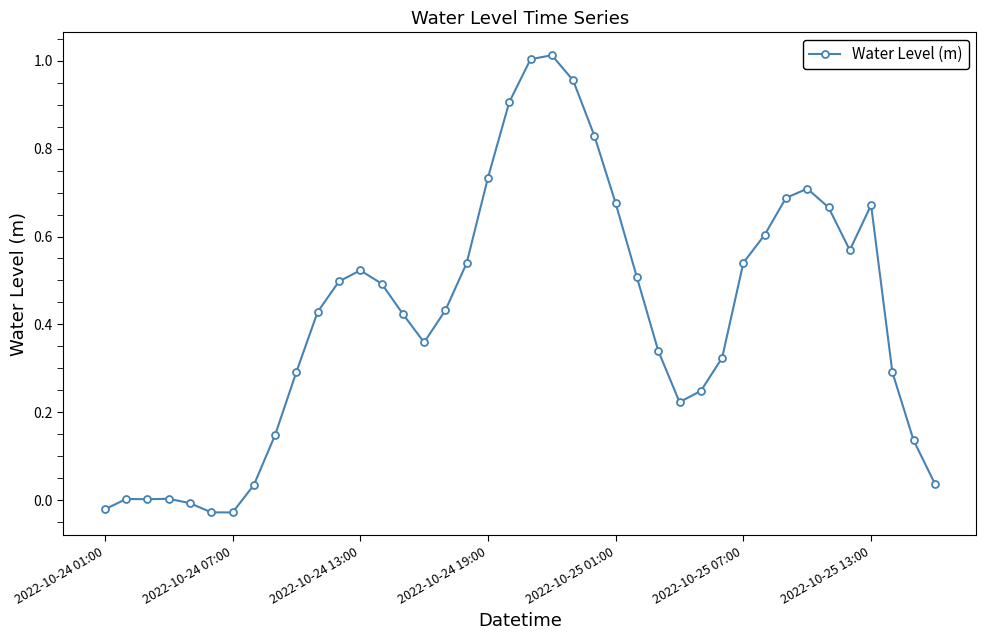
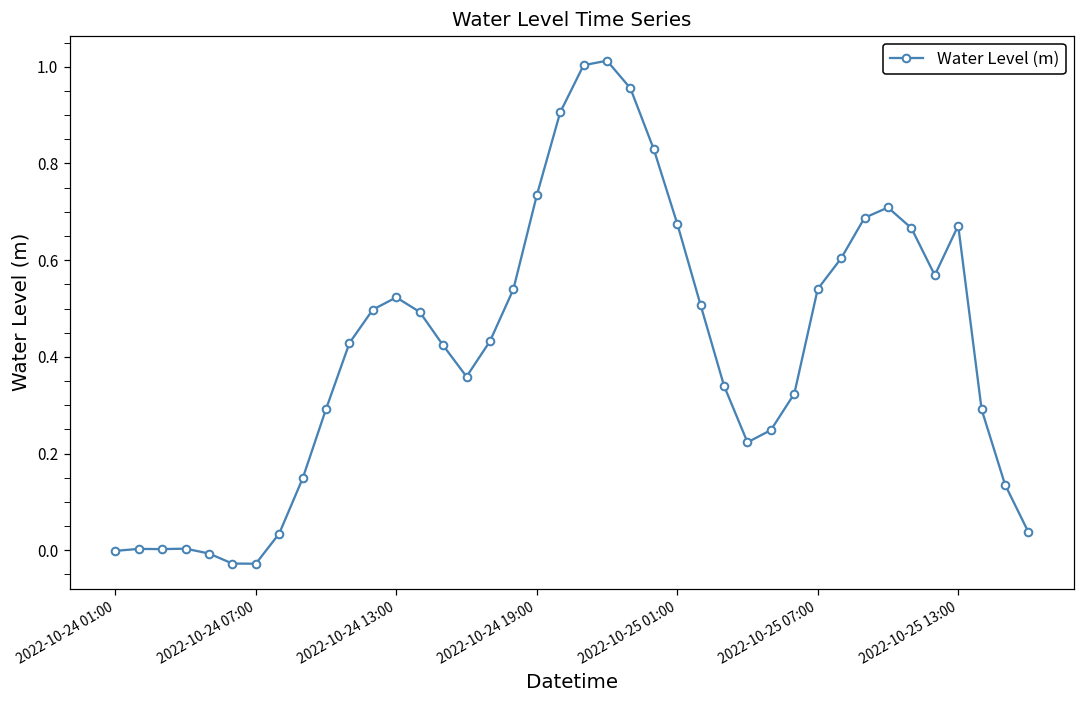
2022-10-24 01:00: -0.02 -> 0.00
